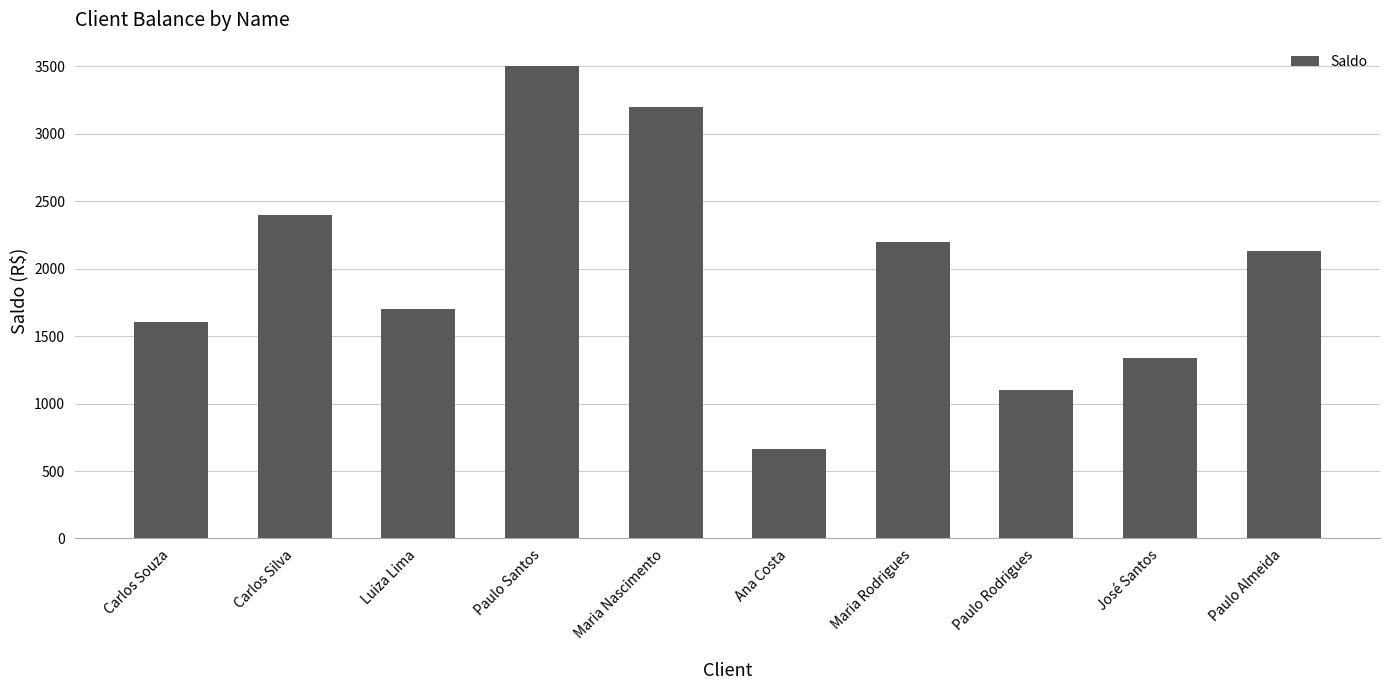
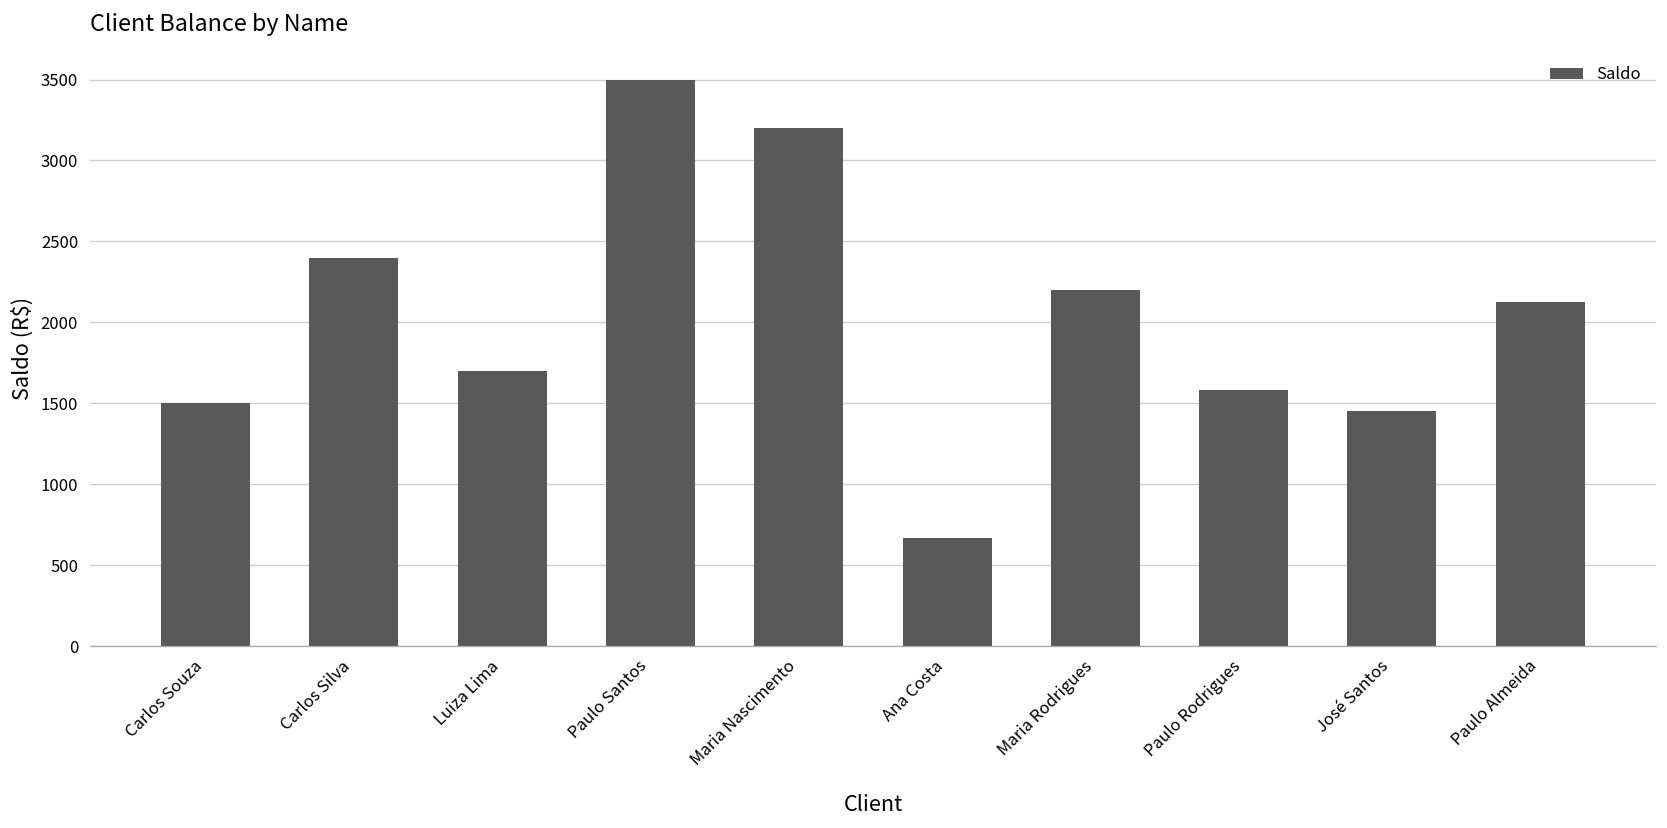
Carlos Souza: 1600 -> 1500
Paulo Rodrigues: 1100 -> 1580
José Santos: 1340 -> 1450
